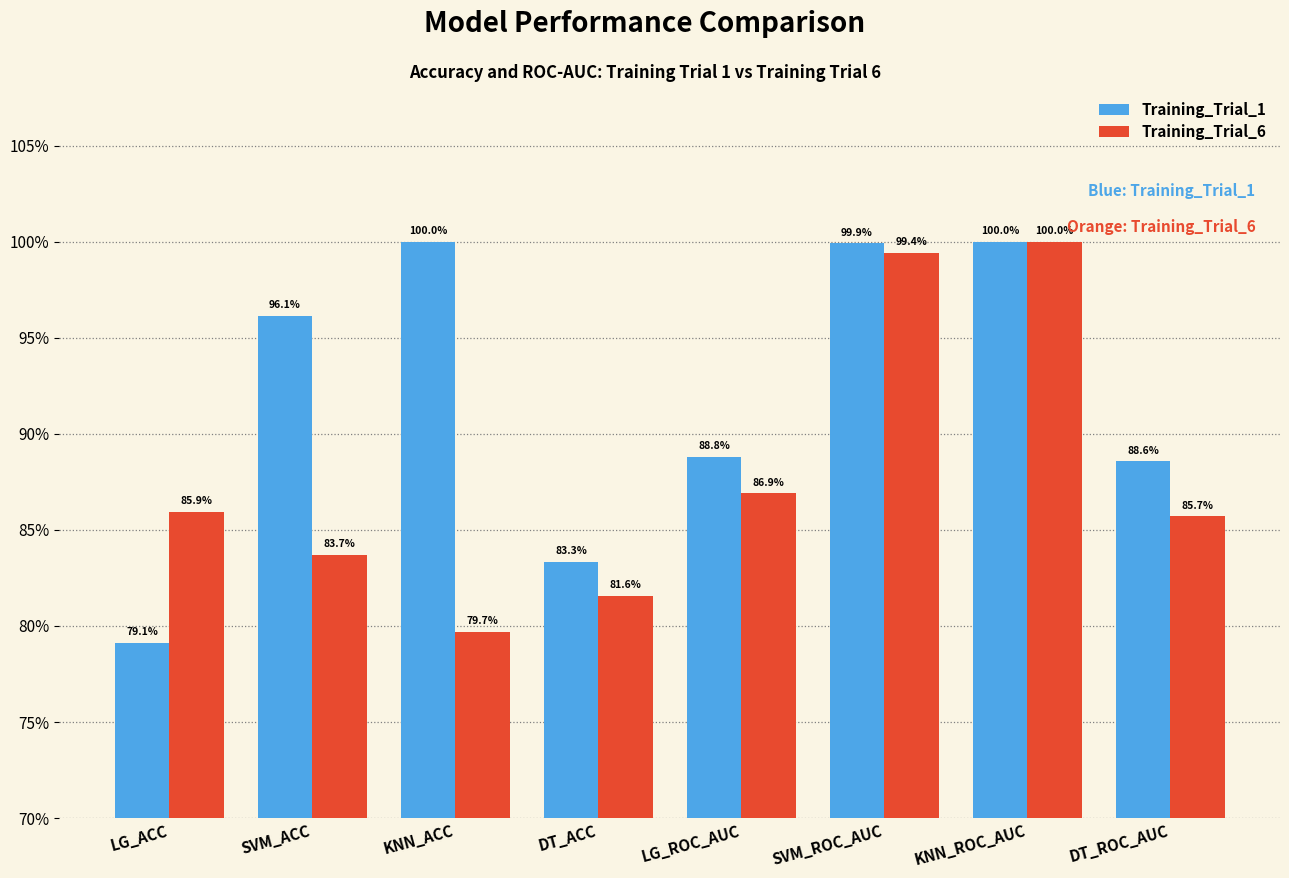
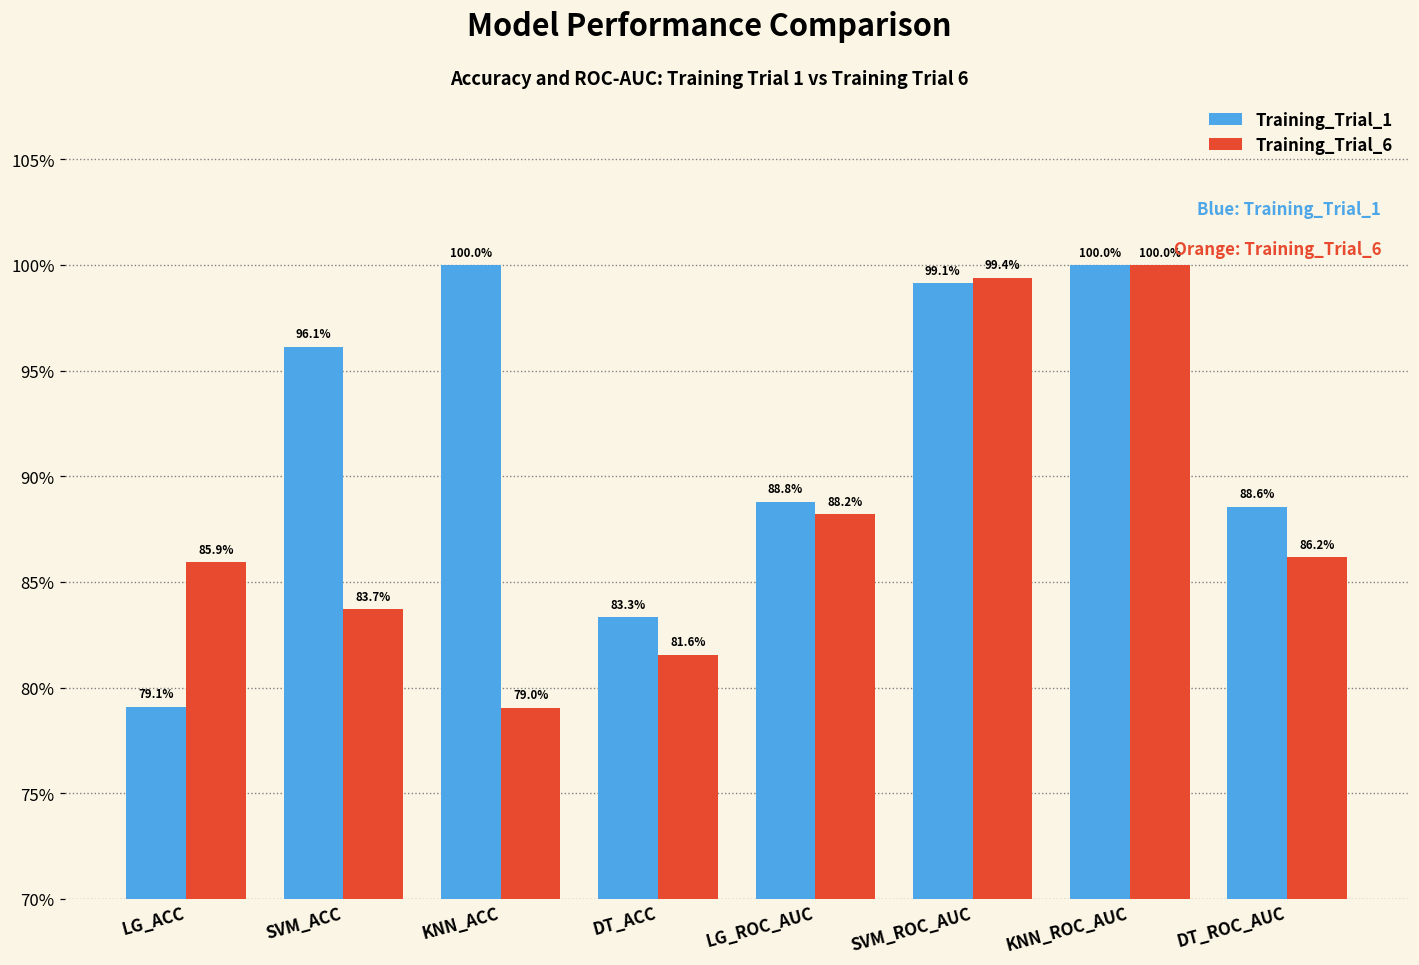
Training_Trial_6, KNN_ACC: 79.7% -> 79.0%
Training_Trial_6, LG_ROC_AUC: 86.9% -> 88.2%
Training_Trial_1, SVM_ROC_AUC: 99.9% -> 99.1%
Training_Trial_6, DT_ROC_AUC: 85.7% -> 86.2%
